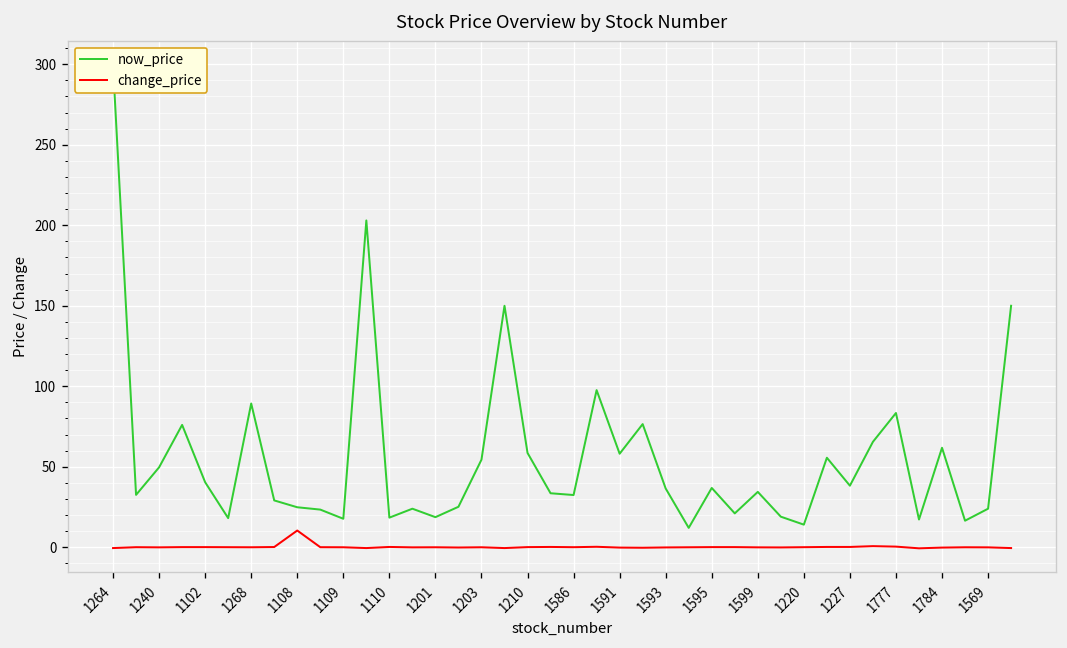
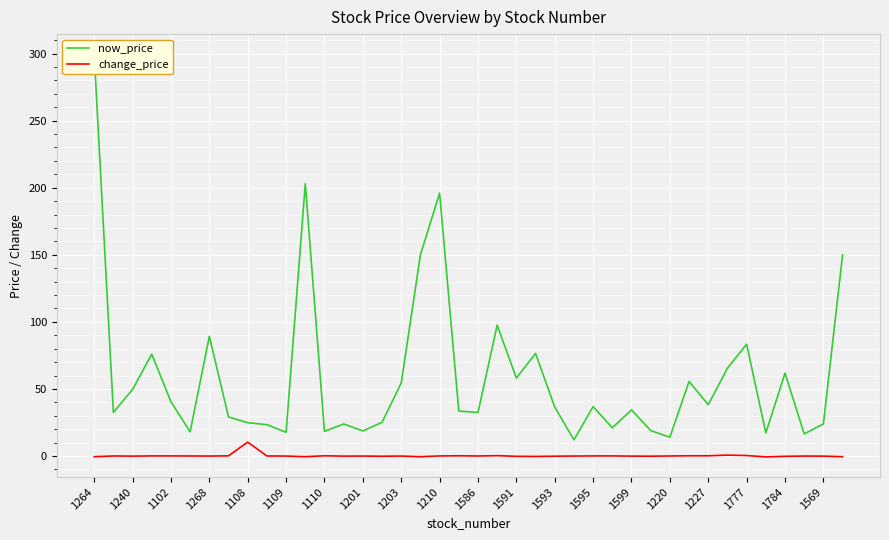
now_price, 1210: 59 -> 196
